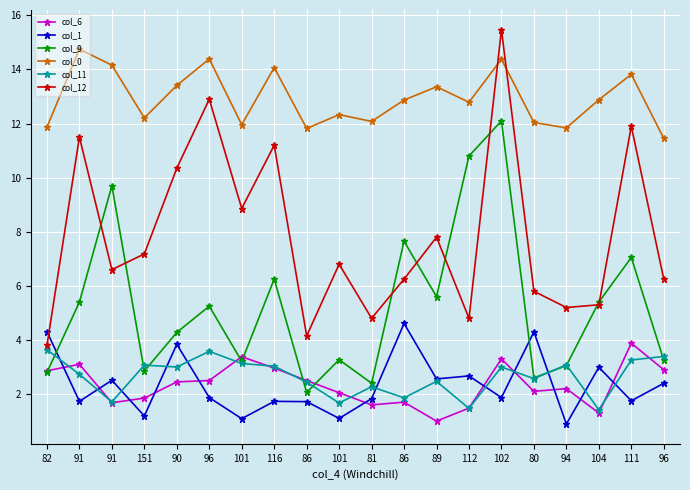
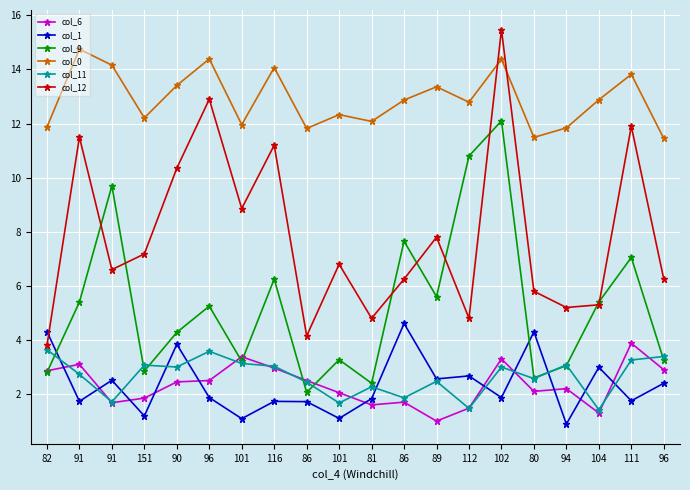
col_0, 80: 12.0 -> 11.5
